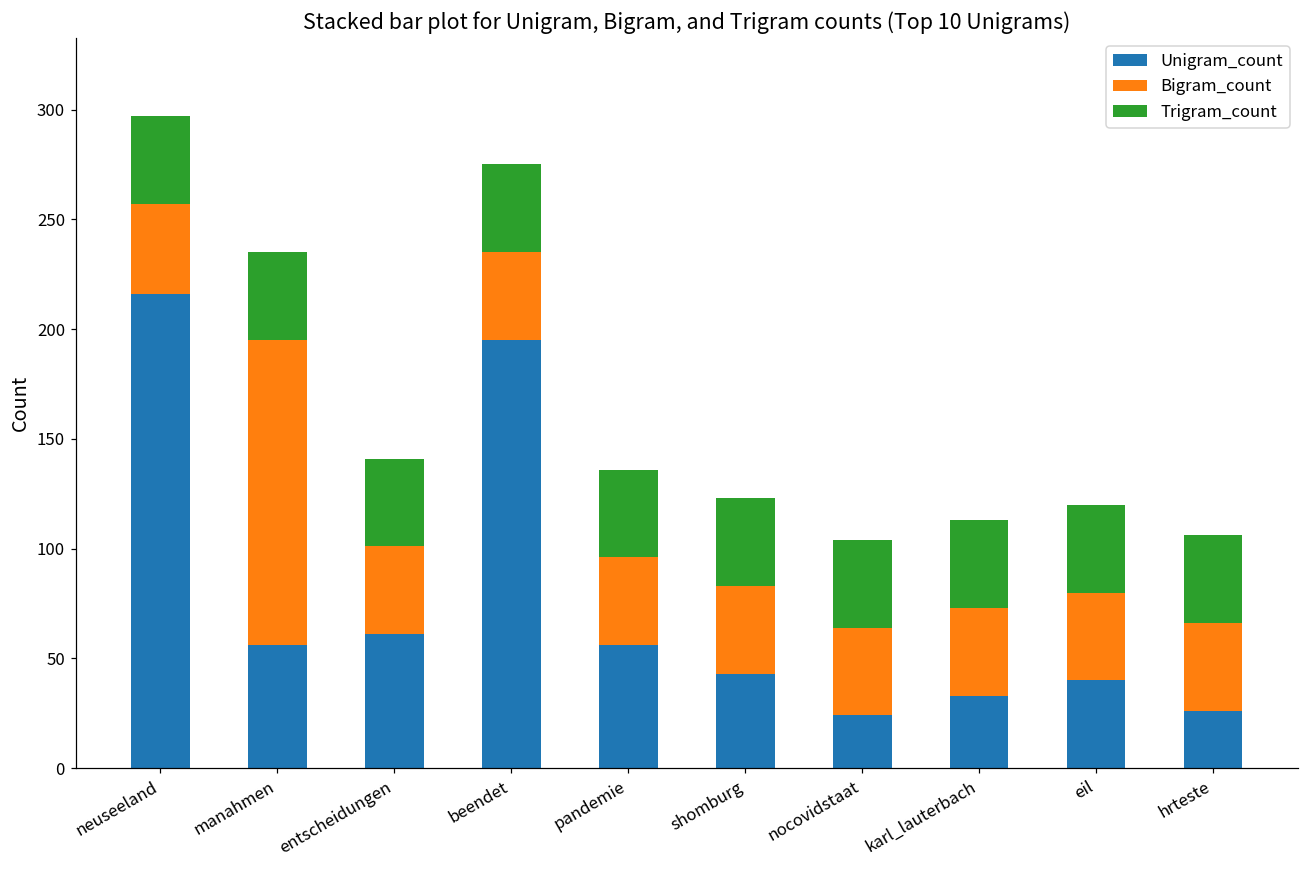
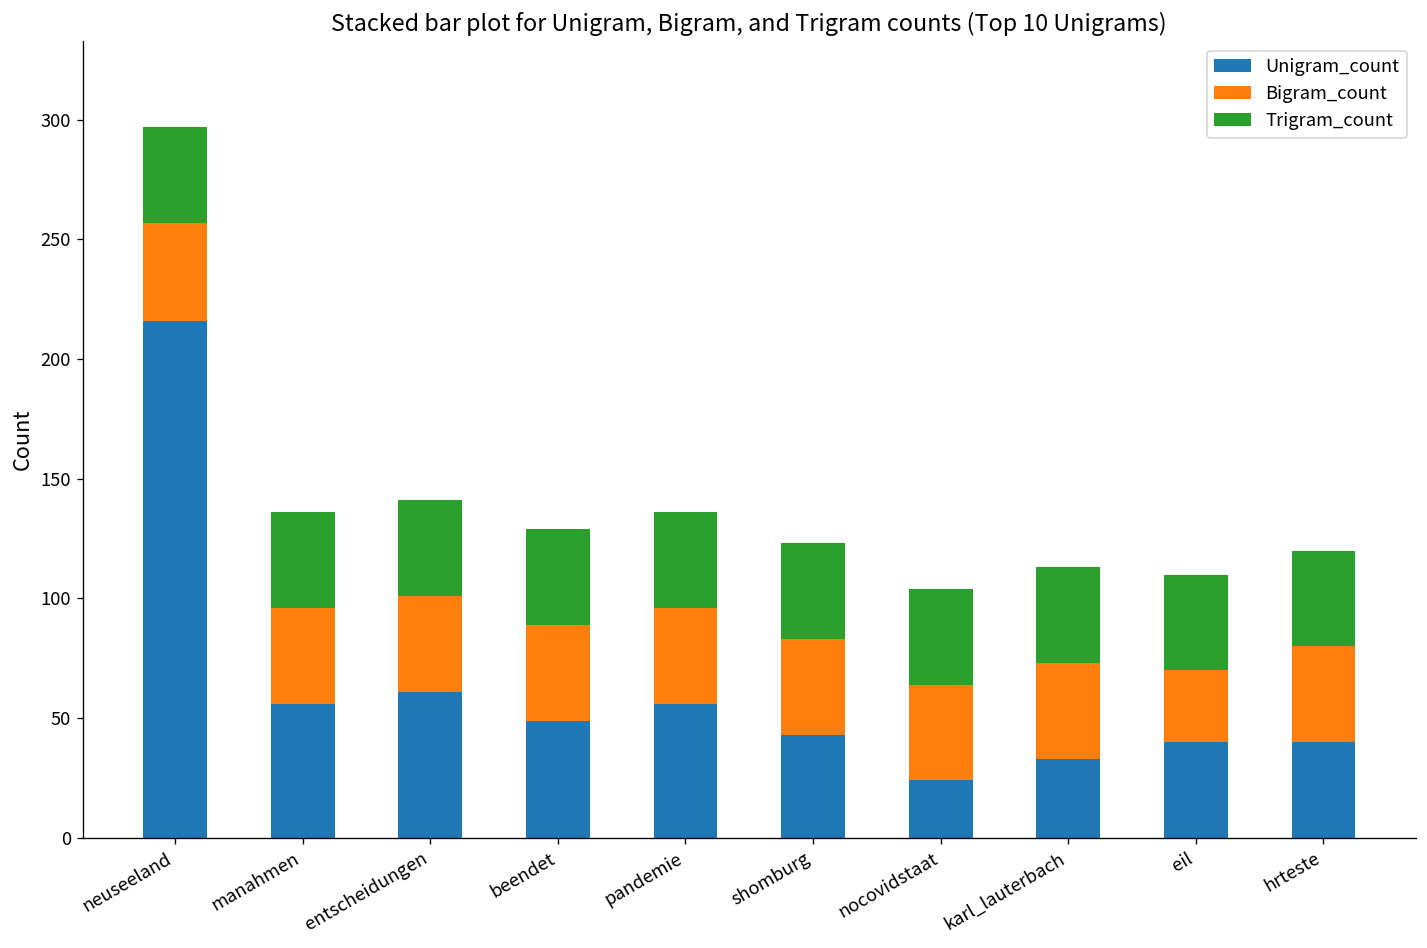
Bigram_count, manahmen: 139 -> 40
Unigram_count, beendet: 195 -> 49
Bigram_count, eil: 40 -> 30
Unigram_count, hrteste: 26 -> 40
